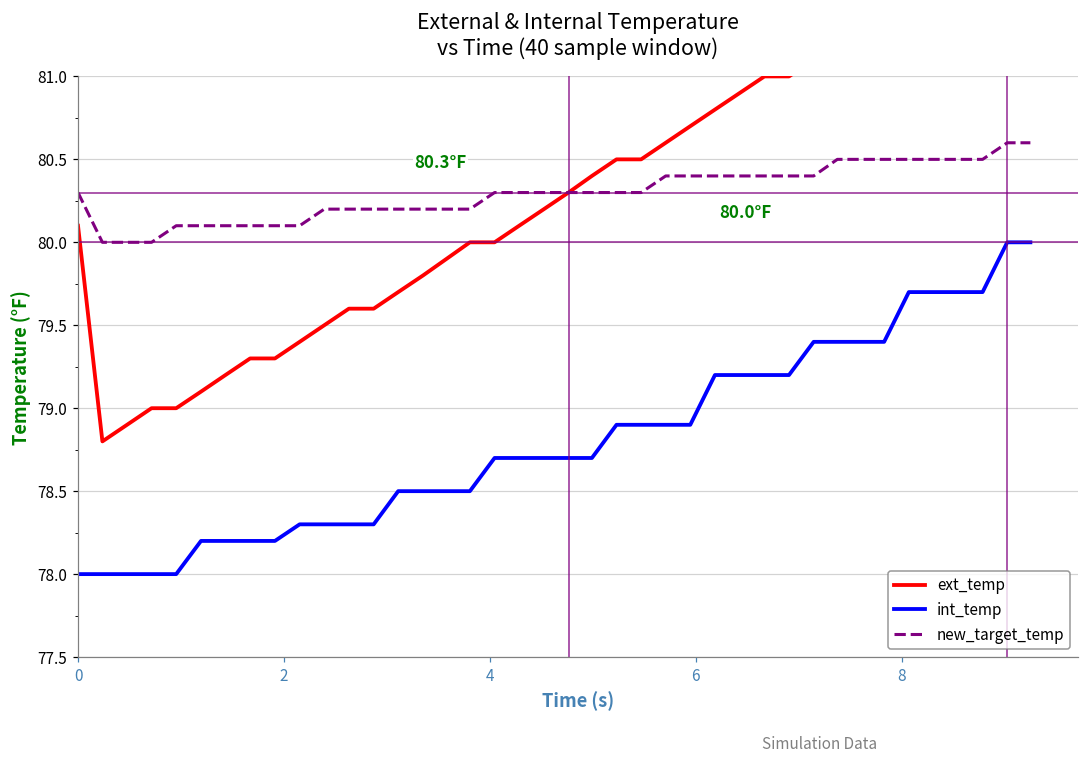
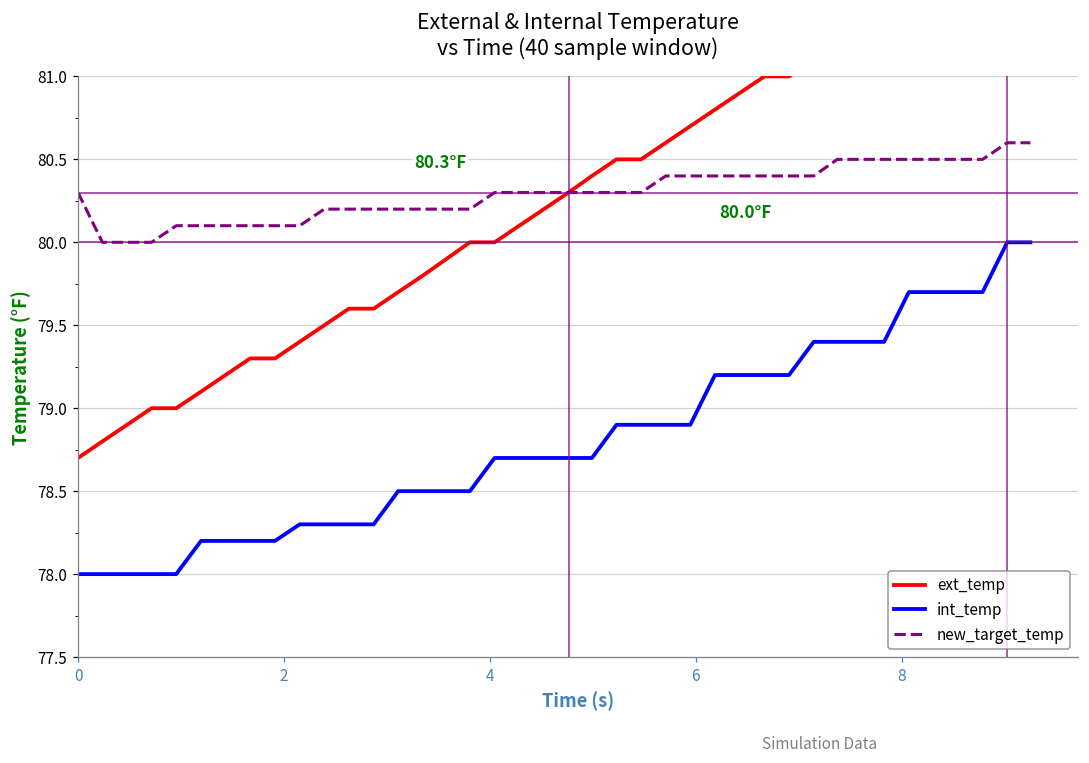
ext_temp, 0: 80.1 -> 78.7
